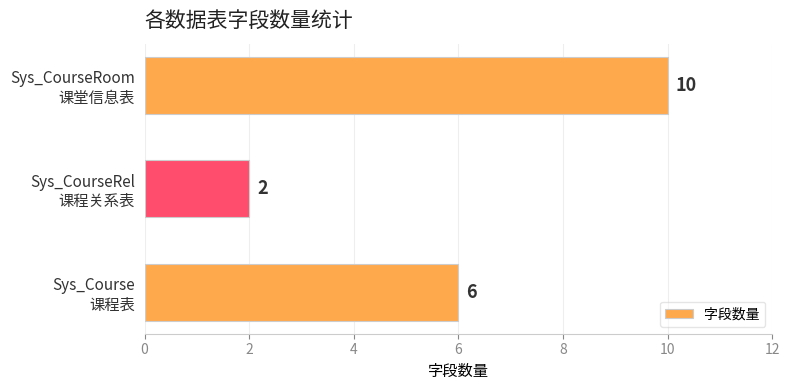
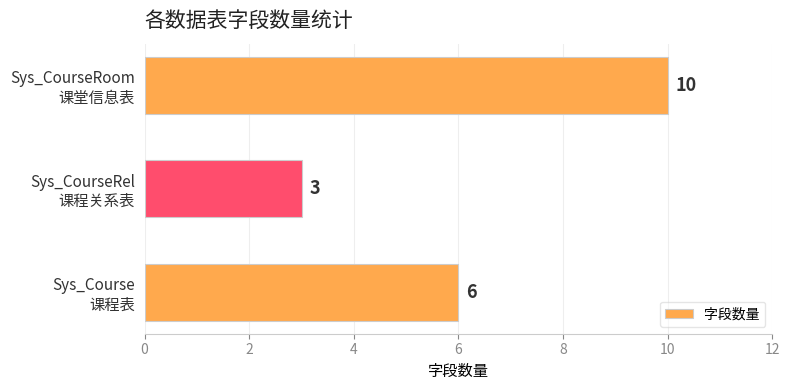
Sys_CourseRel 课程关系表: 2 -> 3
